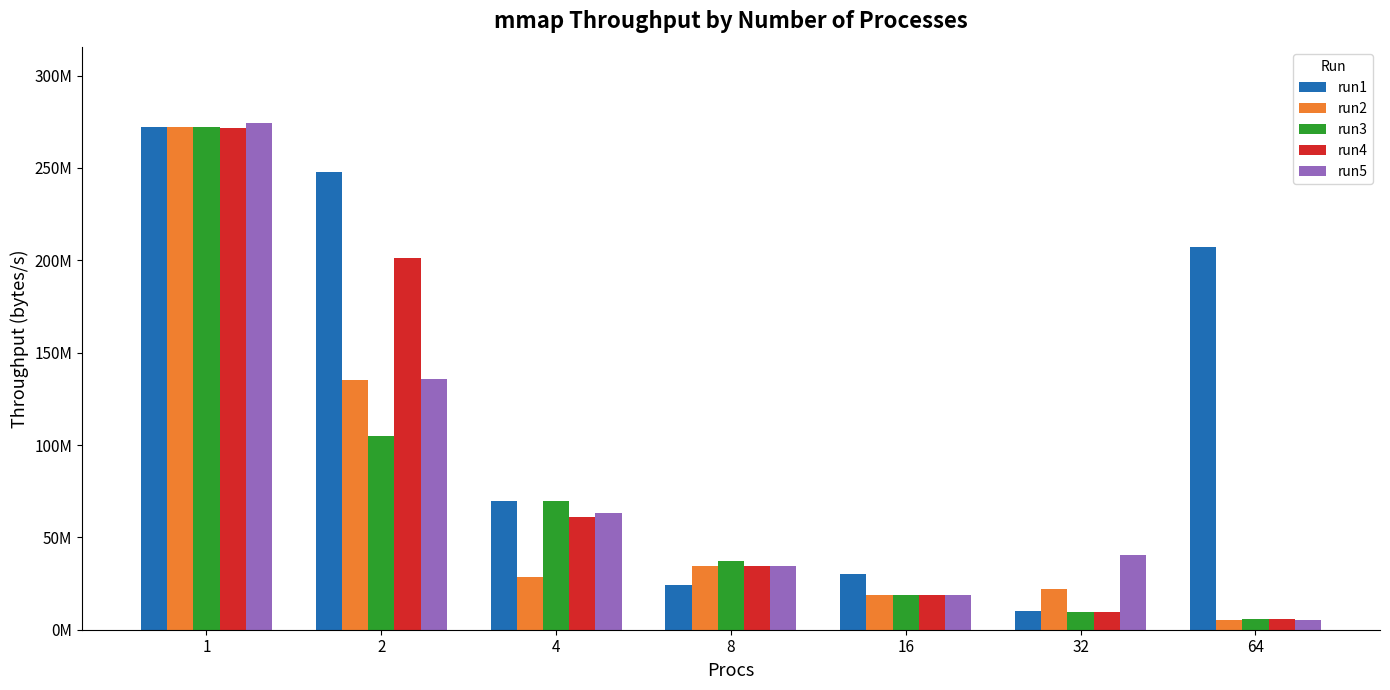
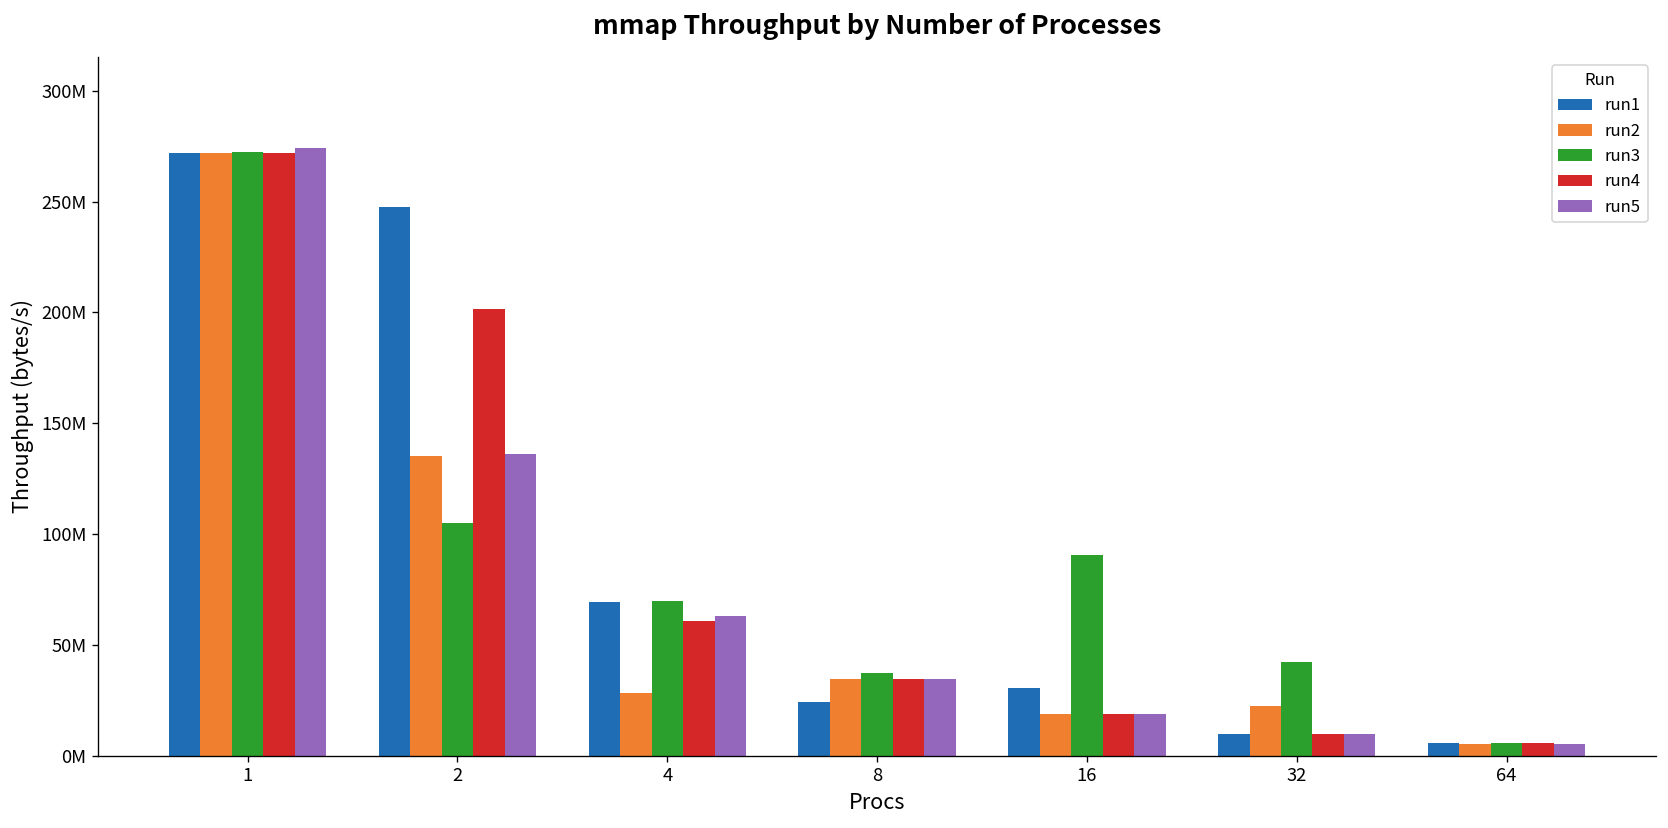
run3, 16: 19000000 -> 90000000
run3, 32: 10000000 -> 42000000
run5, 32: 41000000 -> 10000000
run1, 64: 207000000 -> 6000000
